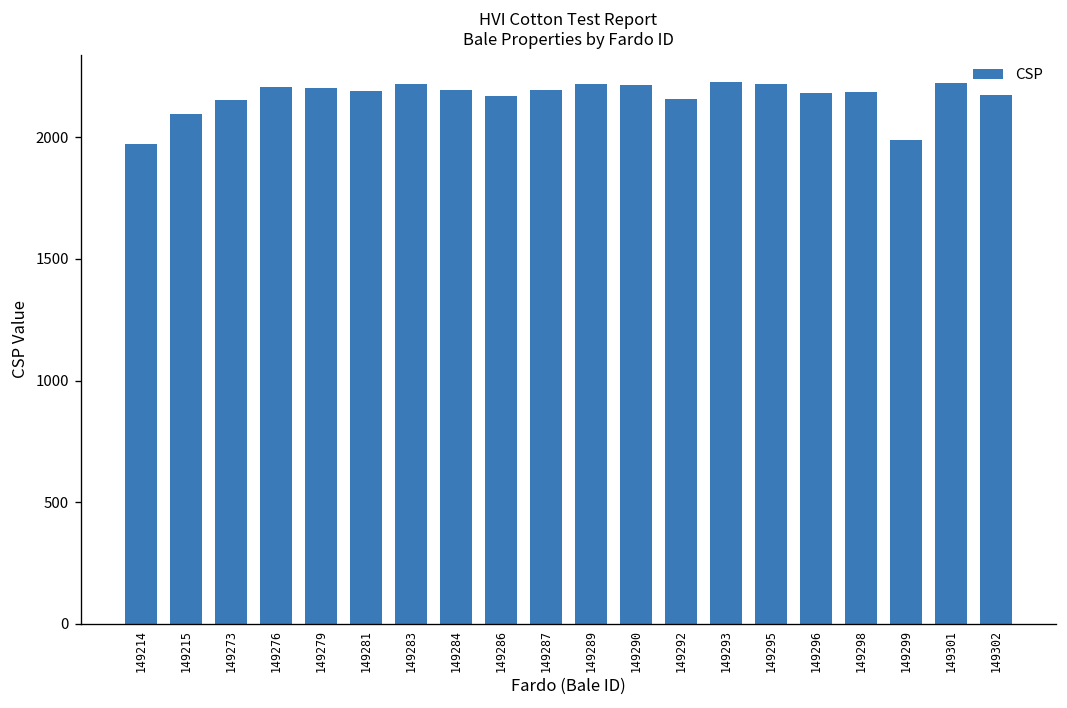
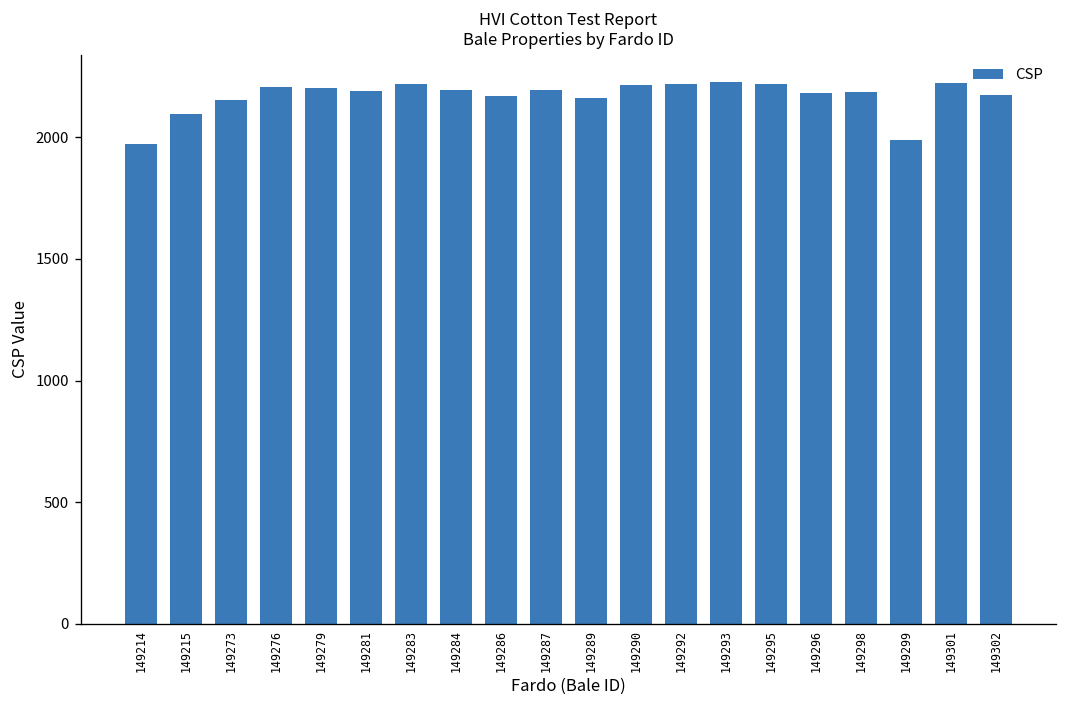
149289: 2220 -> 2160
149292: 2160 -> 2220
